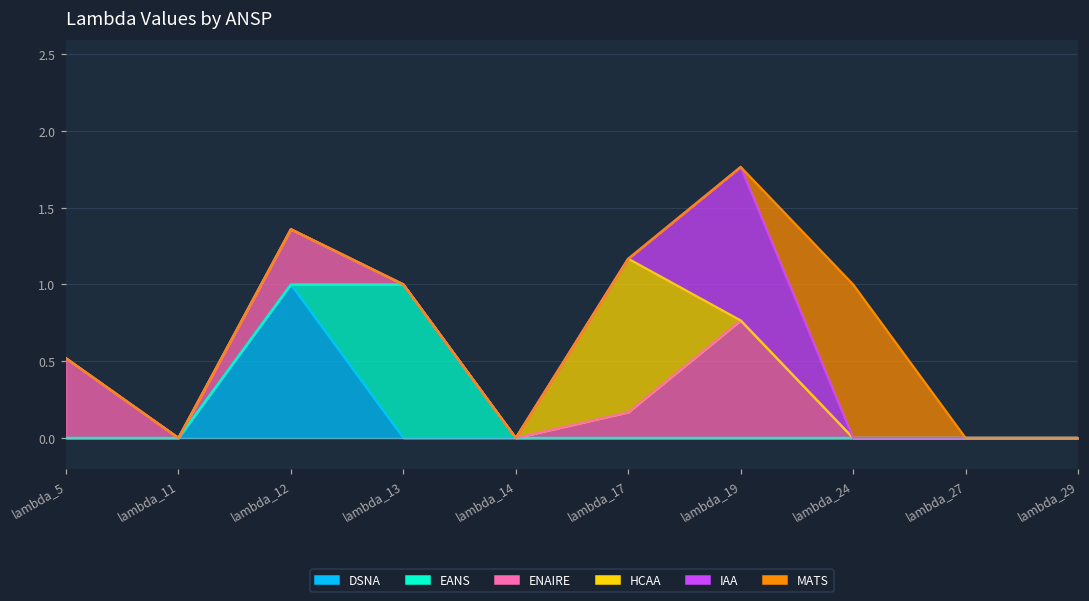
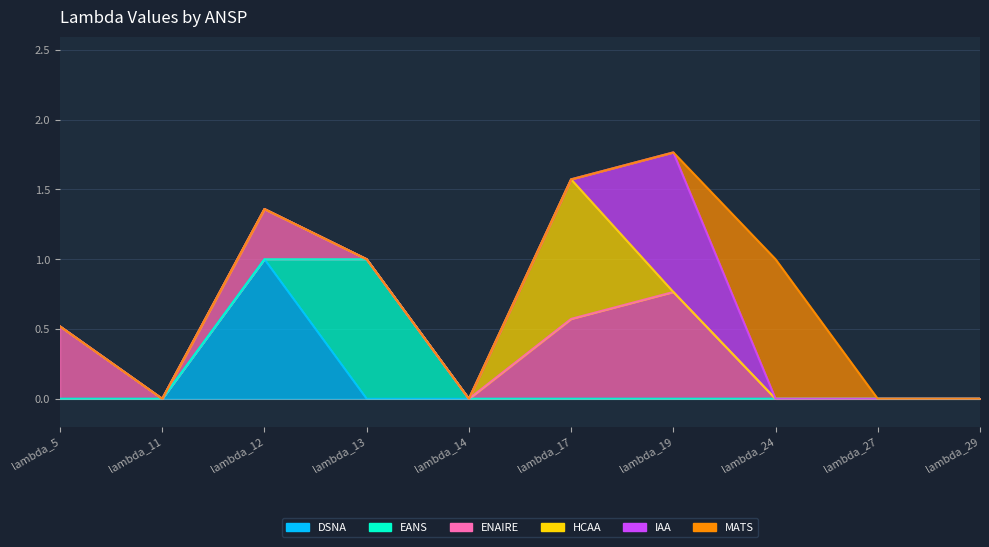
ENAIRE, lambda_17: 0.17 -> 0.57
